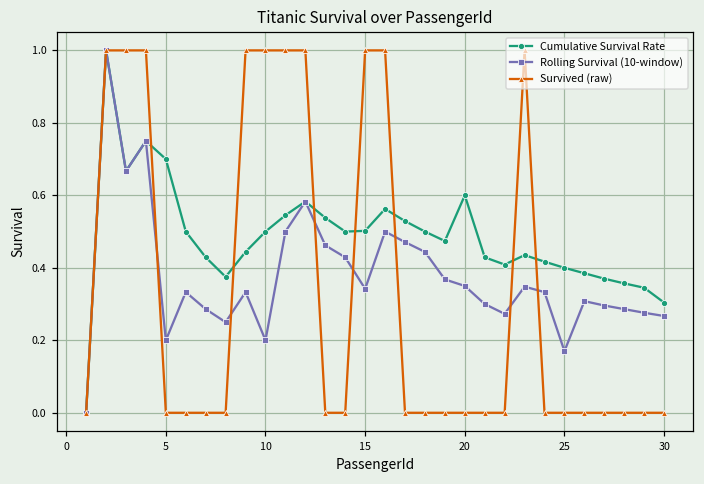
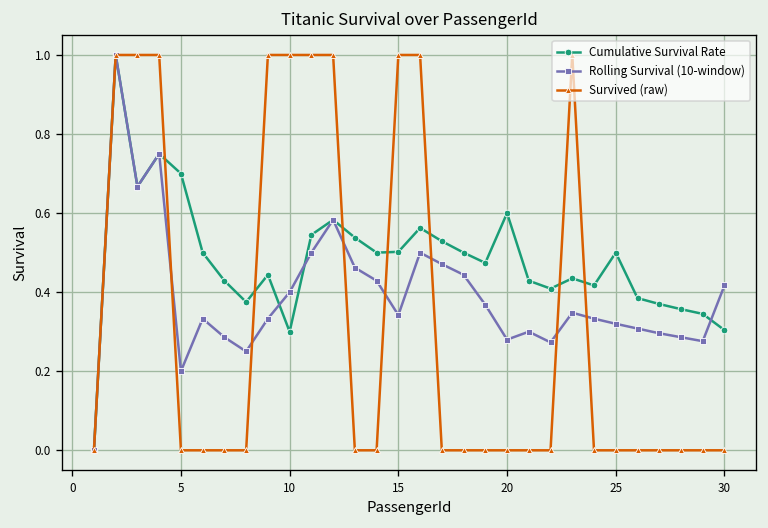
Cumulative Survival Rate, 10: 0.5 -> 0.3
Rolling Survival (10-window), 10: 0.2 -> 0.4
Rolling Survival (10-window), 20: 0.35 -> 0.28
Cumulative Survival Rate, 25: 0.4 -> 0.5
Rolling Survival (10-window), 25: 0.17 -> 0.32
Rolling Survival (10-window), 30: 0.27 -> 0.42
